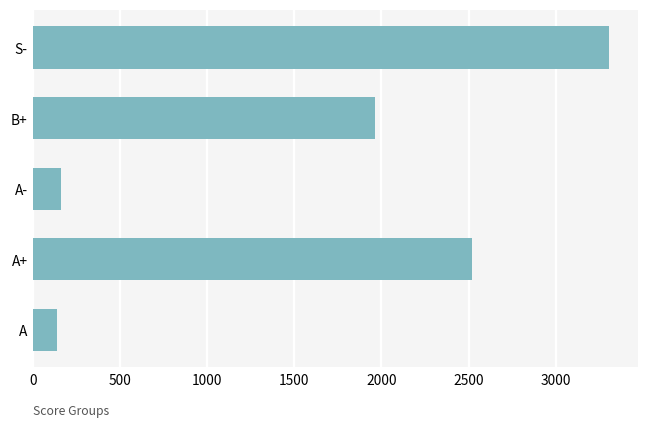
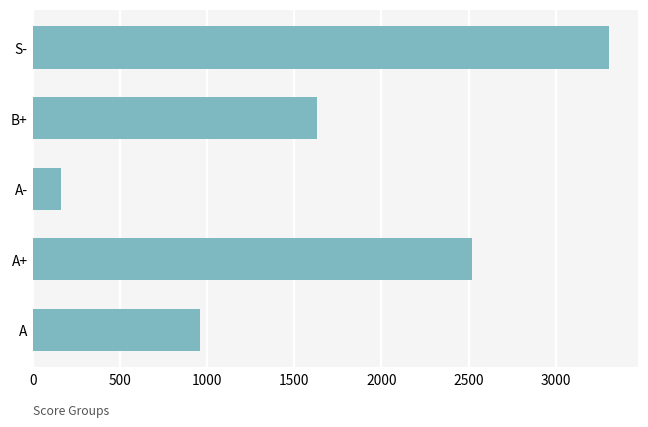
B+: 1960 -> 1630
A: 140 -> 960
